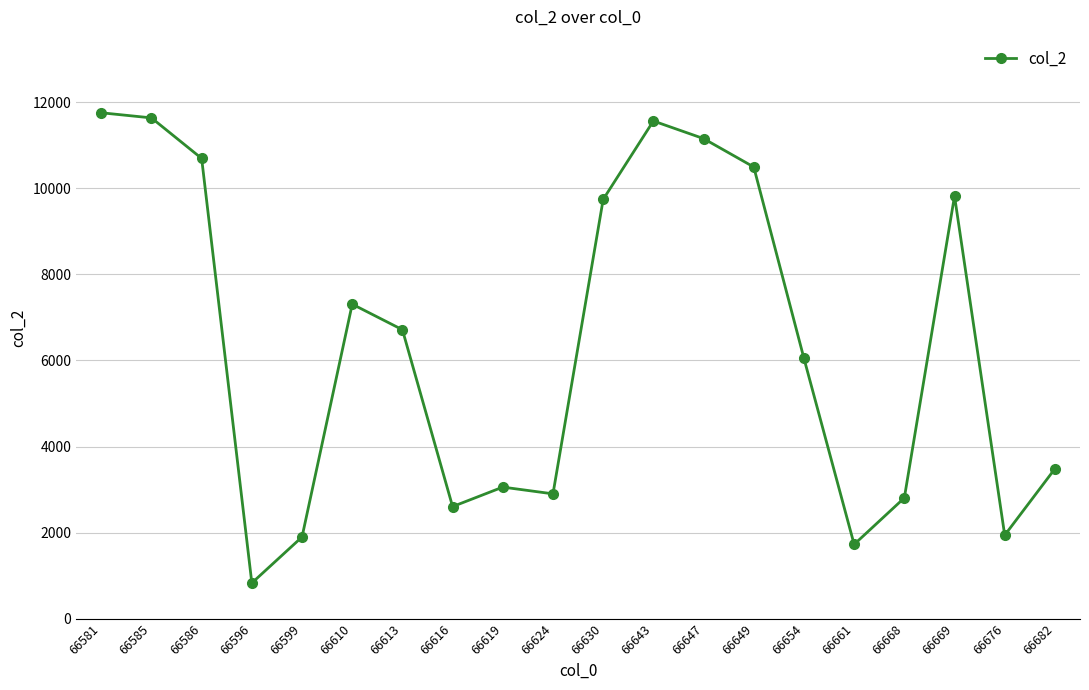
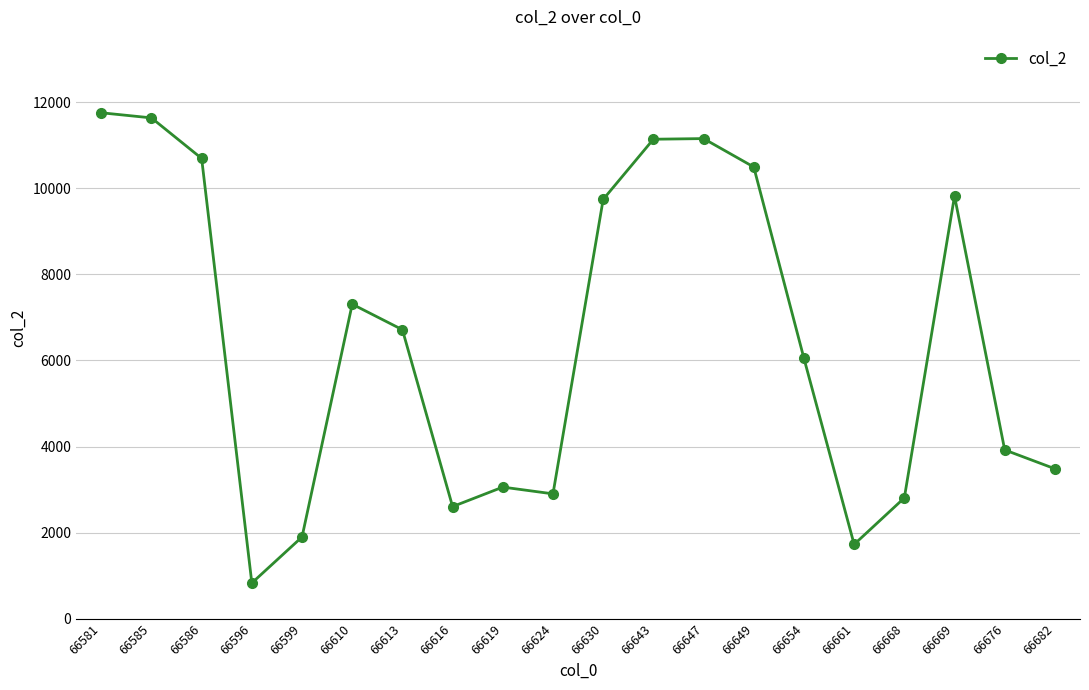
66643: 11600 -> 11100
66676: 1900 -> 3900
